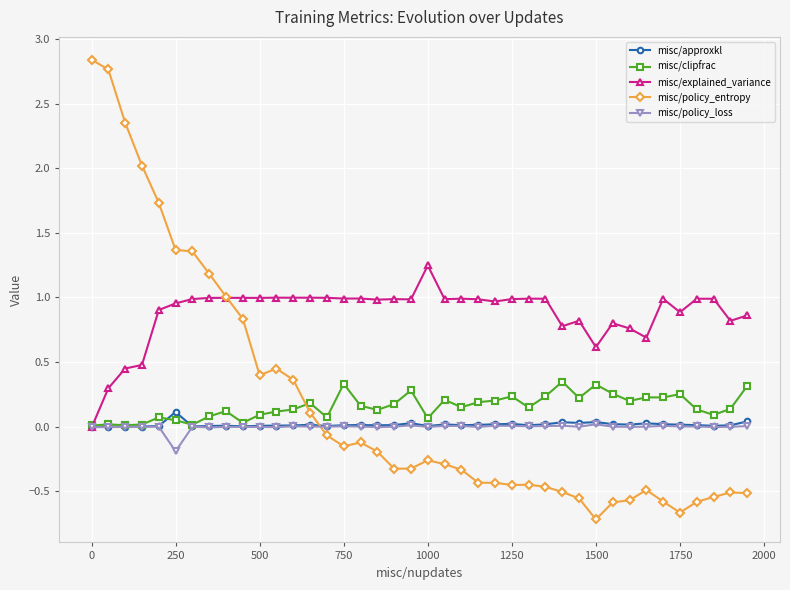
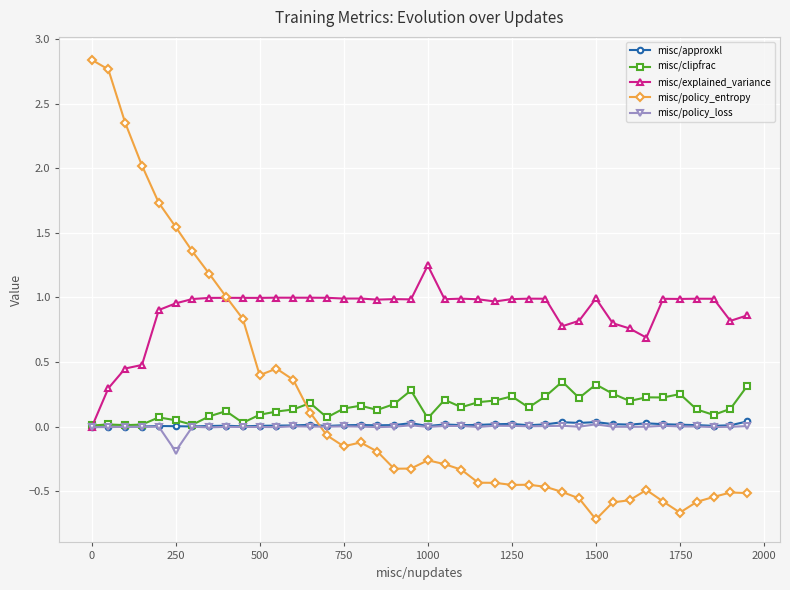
misc/approxkl, 250: 0.11 -> 0.00
misc/policy_entropy, 250: 1.37 -> 1.55
misc/clipfrac, 750: 0.33 -> 0.14
misc/explained_variance, 1500: 0.62 -> 0.99
misc/explained_variance, 1750: 0.89 -> 0.99
